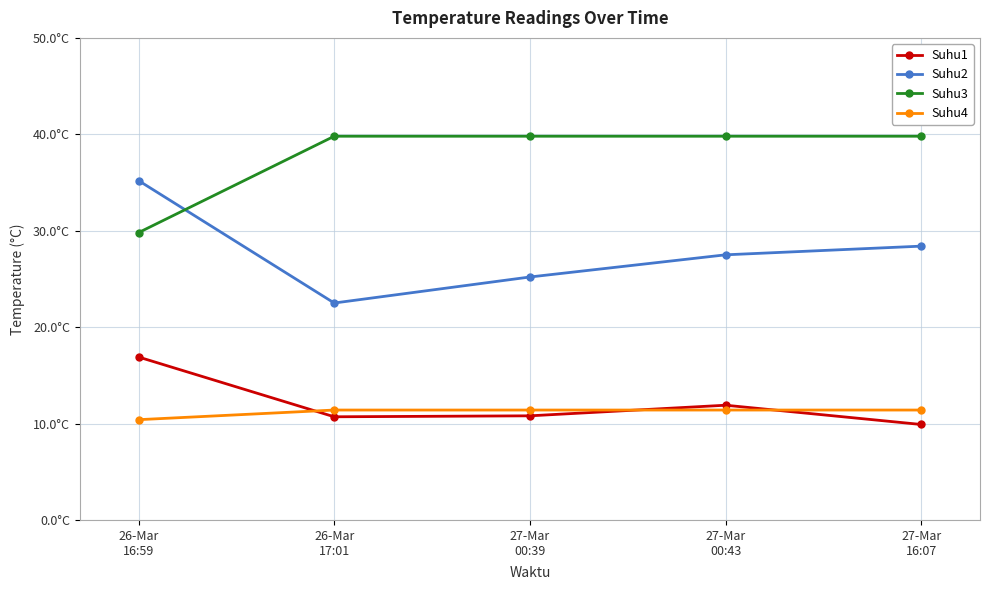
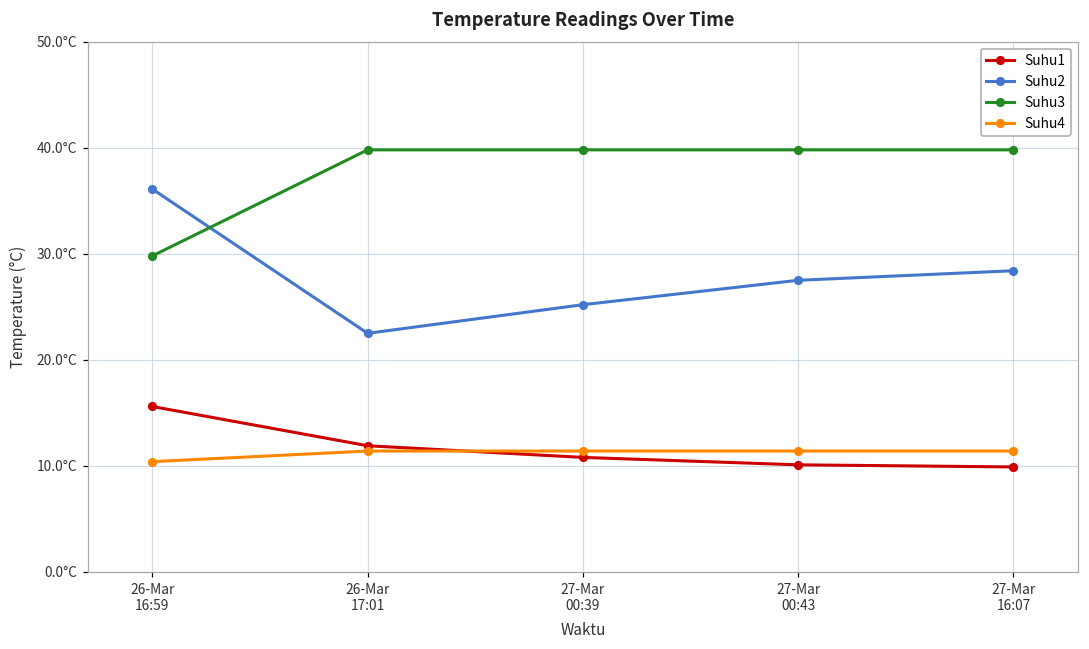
Suhu1, 26-Mar 16:59: 17°C -> 16°C
Suhu2, 26-Mar 16:59: 35°C -> 36°C
Suhu1, 26-Mar 17:01: 11°C -> 12°C
Suhu1, 27-Mar 00:43: 12°C -> 10°C
